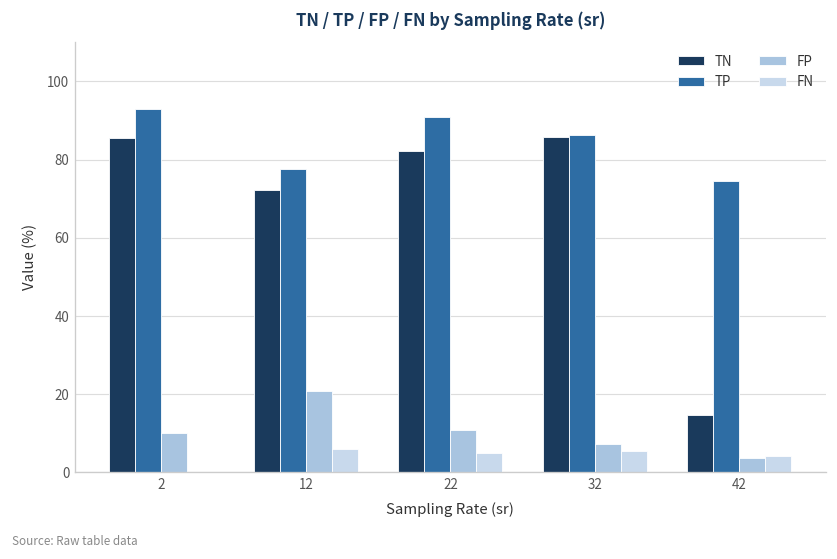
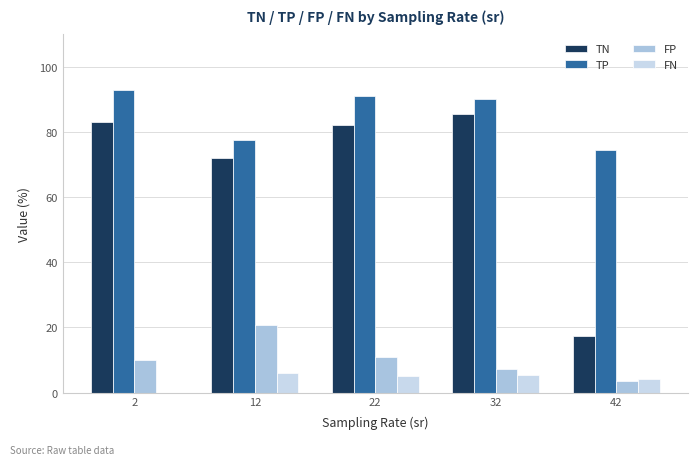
TN, 2: 86 -> 83
TP, 32: 86 -> 90
TN, 42: 15 -> 17
